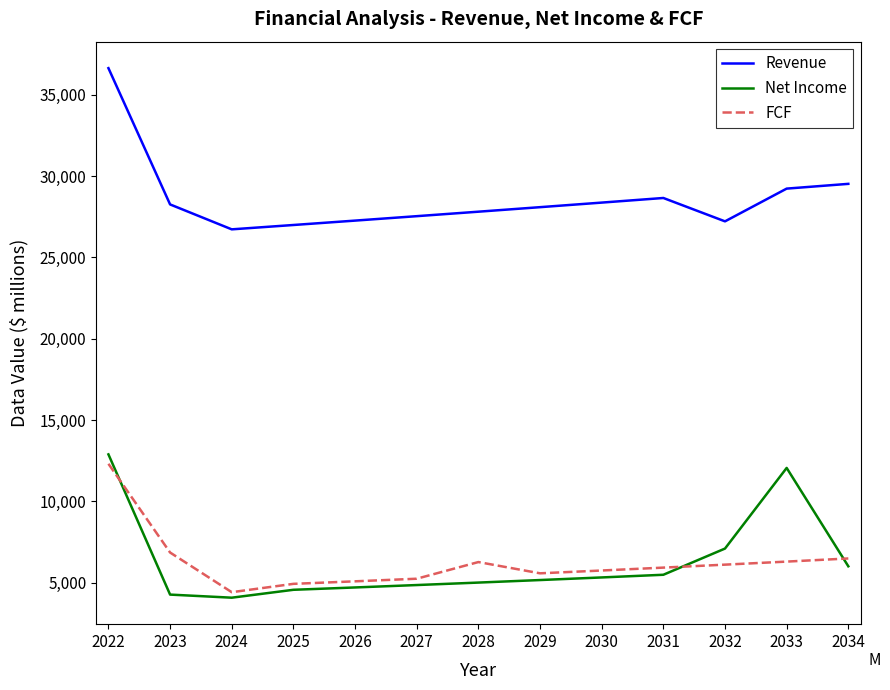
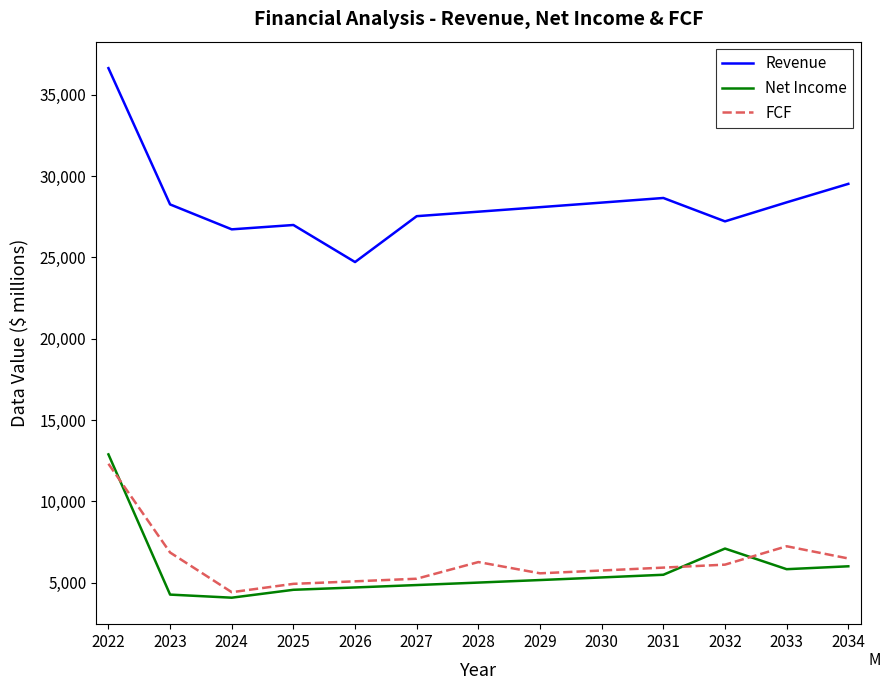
Revenue, 2026: 27,300 -> 24,700
Revenue, 2033: 29,200 -> 28,400
Net Income, 2033: 12,100 -> 5,800
FCF, 2033: 6,300 -> 7,200
